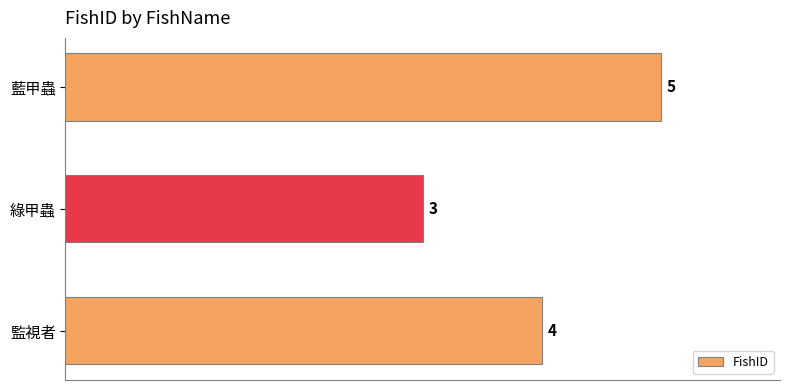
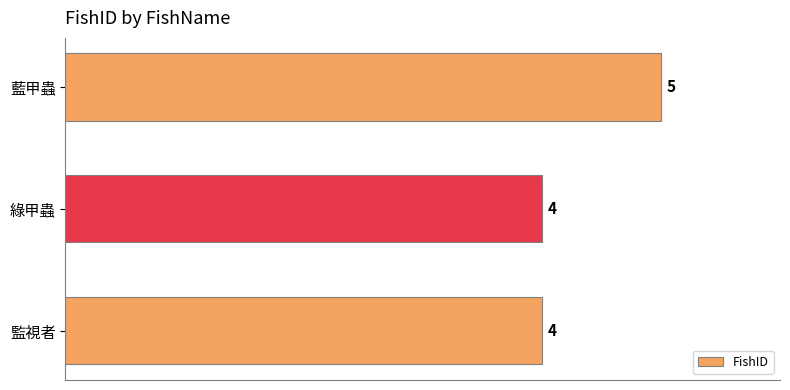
綠甲蟲: 3 -> 4
